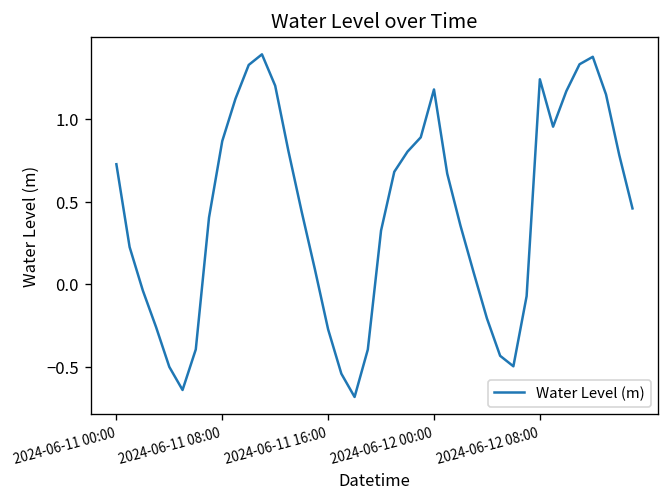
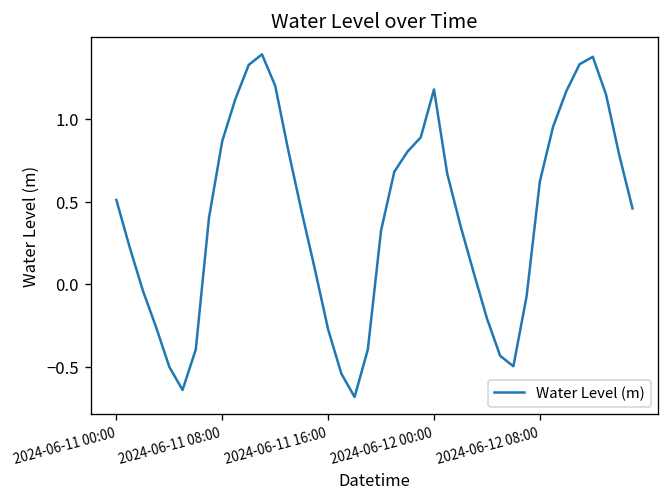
2024-06-11 00:00: 0.73 -> 0.51
2024-06-12 08:00: 1.24 -> 0.62
